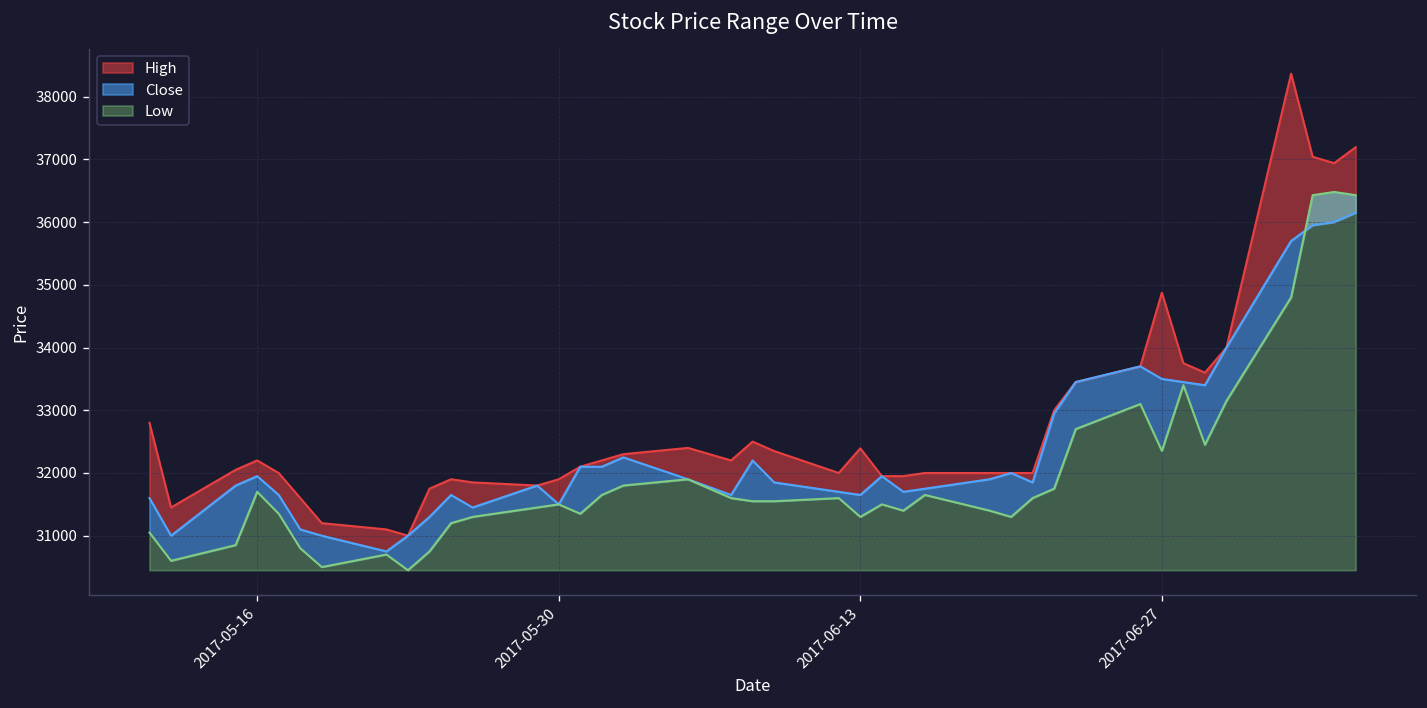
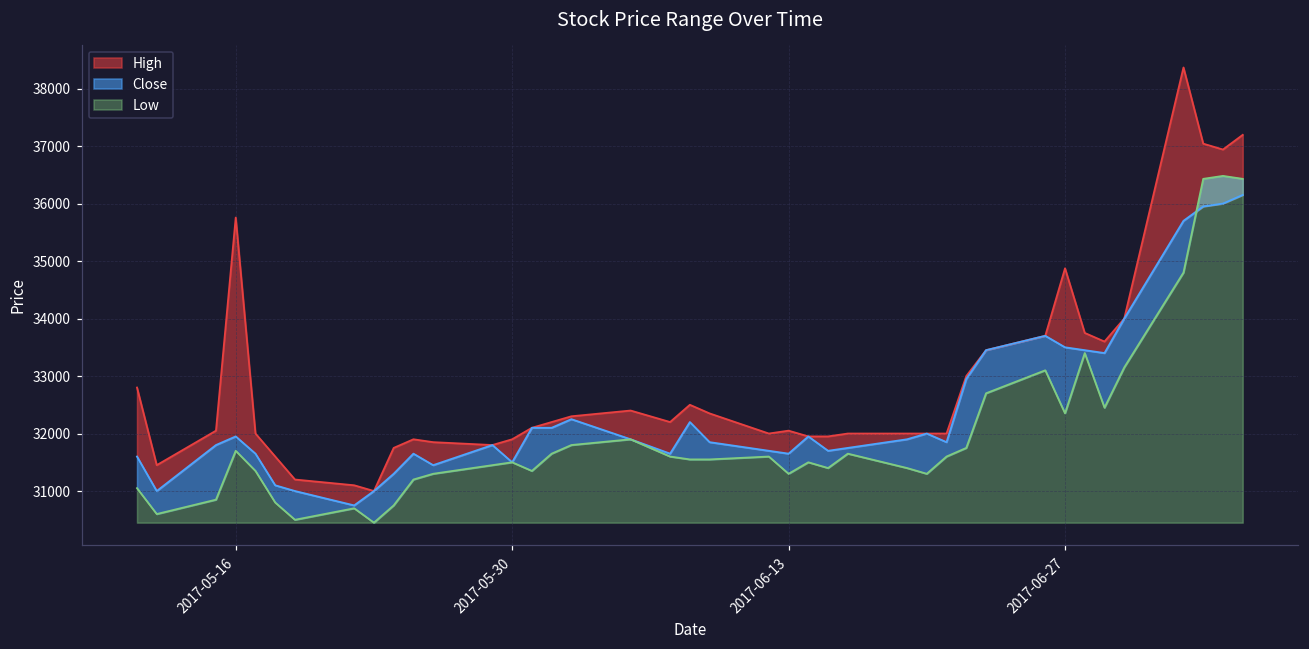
High, 2017-05-16: 32200 -> 35800
High, 2017-06-13: 32400 -> 32100
